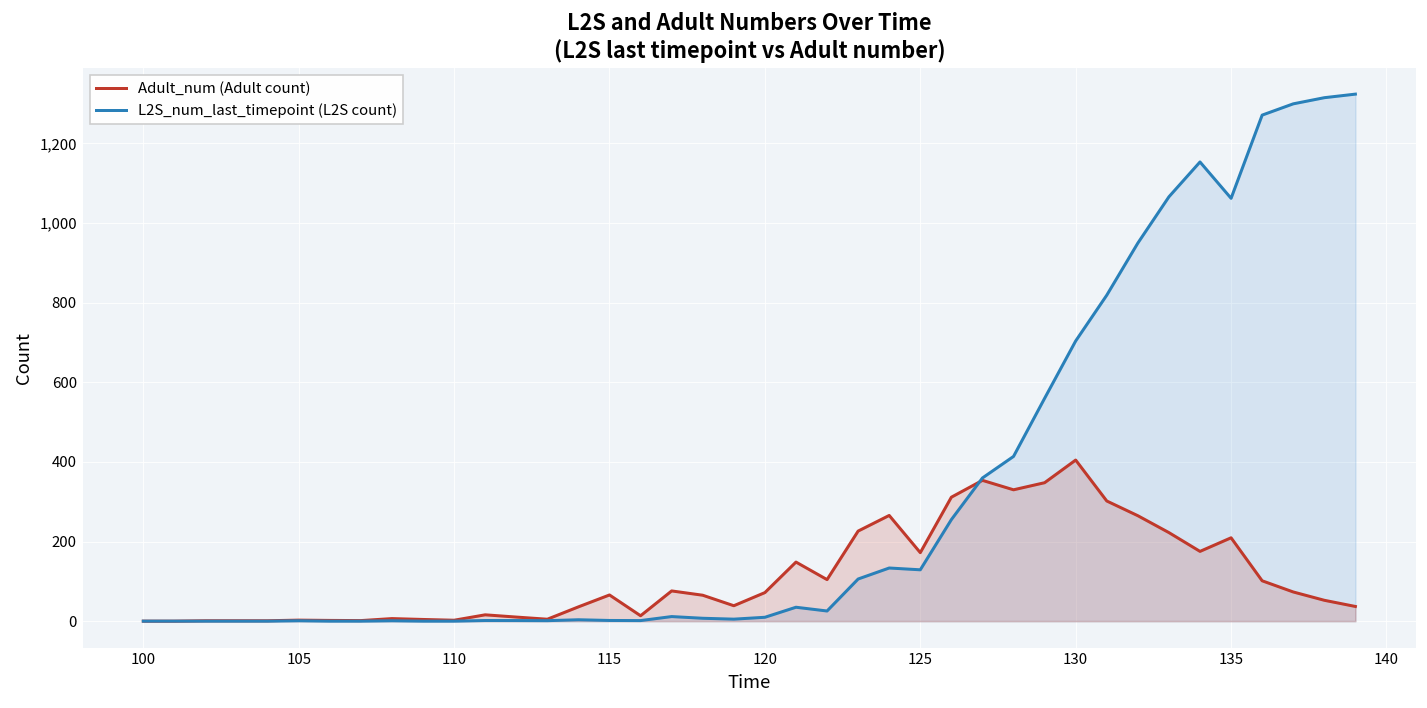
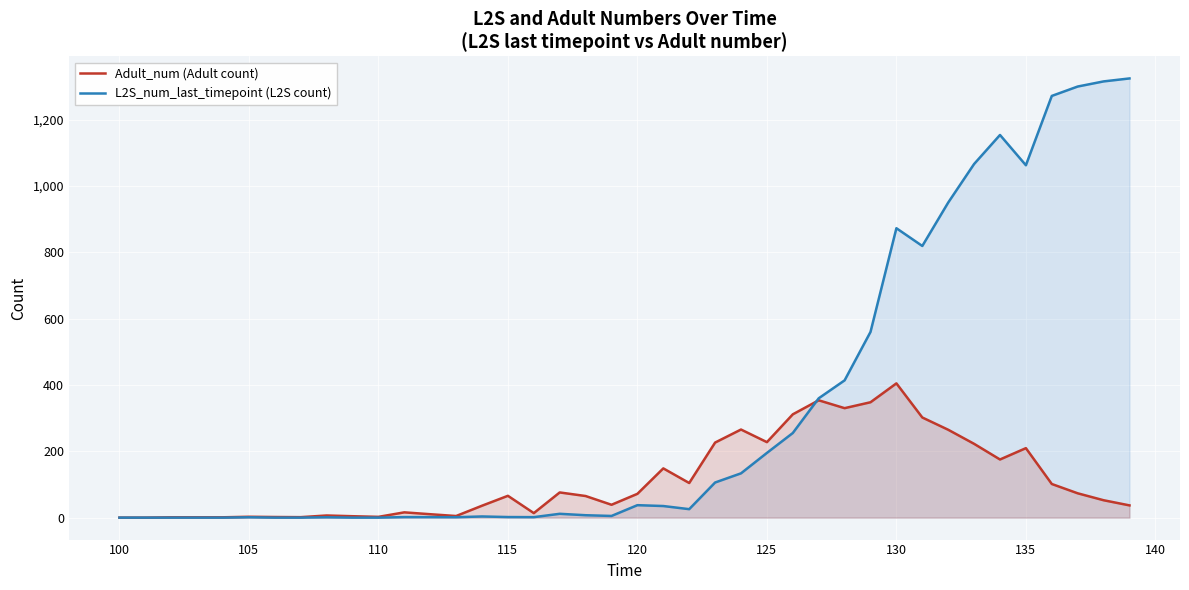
L2S_num_last_timepoint (L2S count), 120: 10 -> 40
Adult_num (Adult count), 125: 170 -> 230
L2S_num_last_timepoint (L2S count), 125: 130 -> 200
L2S_num_last_timepoint (L2S count), 130: 700 -> 870
